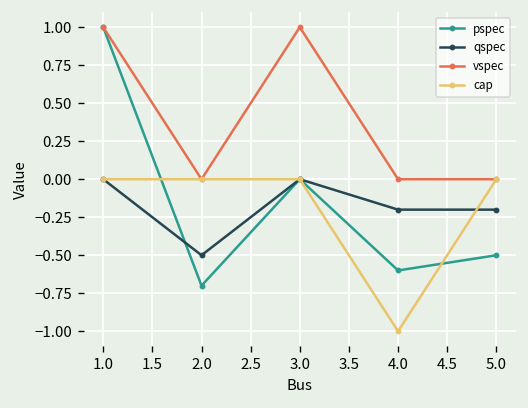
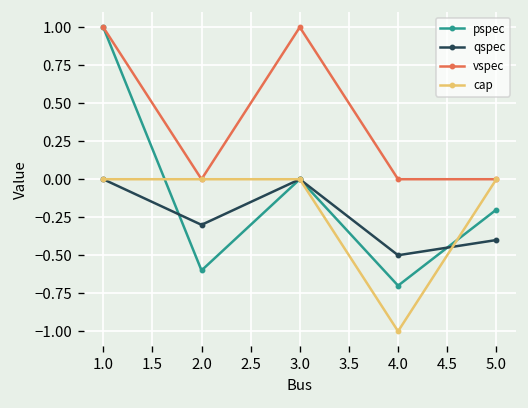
pspec, 2.0: -0.7 -> -0.6
qspec, 2.0: -0.5 -> -0.3
pspec, 4.0: -0.6 -> -0.7
qspec, 4.0: -0.2 -> -0.5
pspec, 5.0: -0.5 -> -0.2
qspec, 5.0: -0.2 -> -0.4
